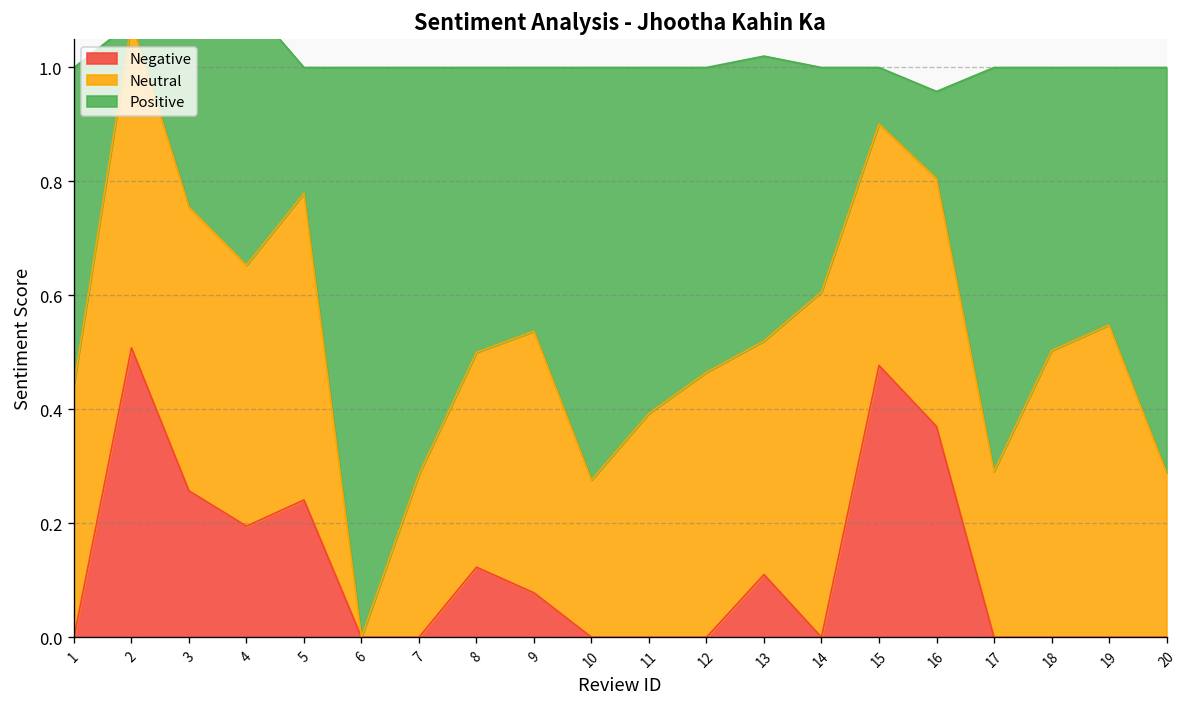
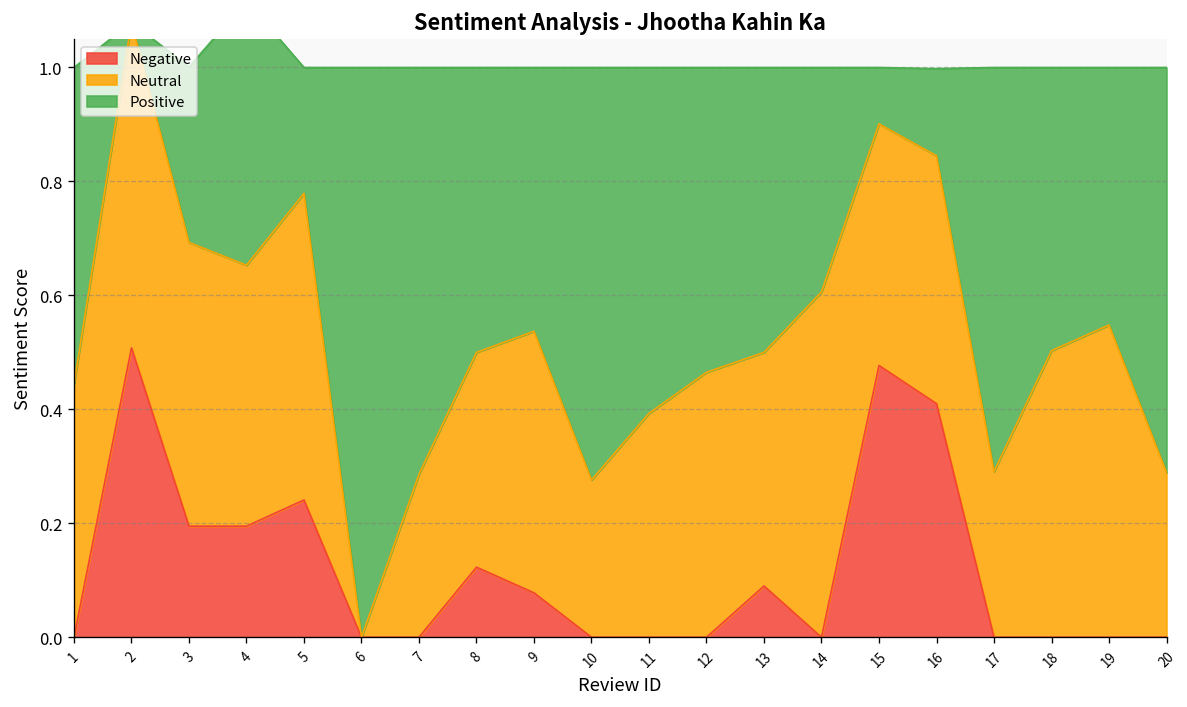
Negative, 3: 0.26 -> 0.20
Negative, 13: 0.11 -> 0.09
Negative, 16: 0.37 -> 0.41
